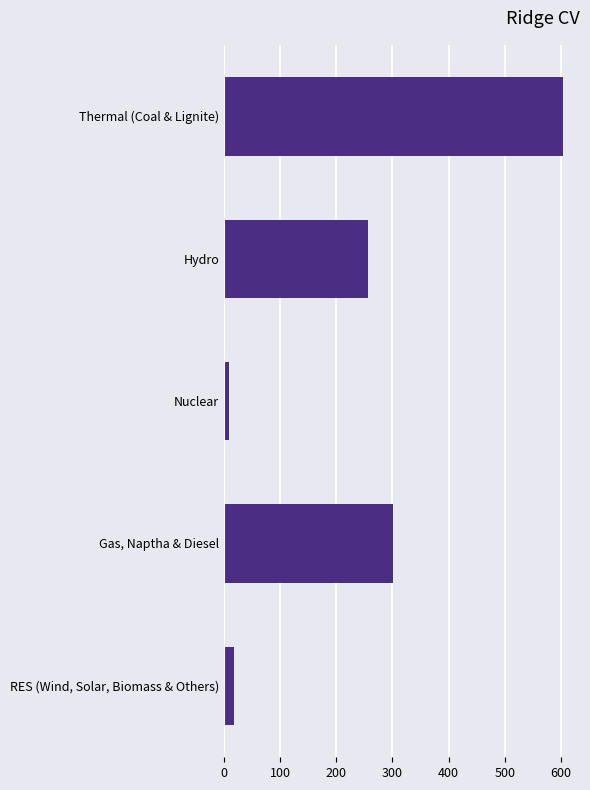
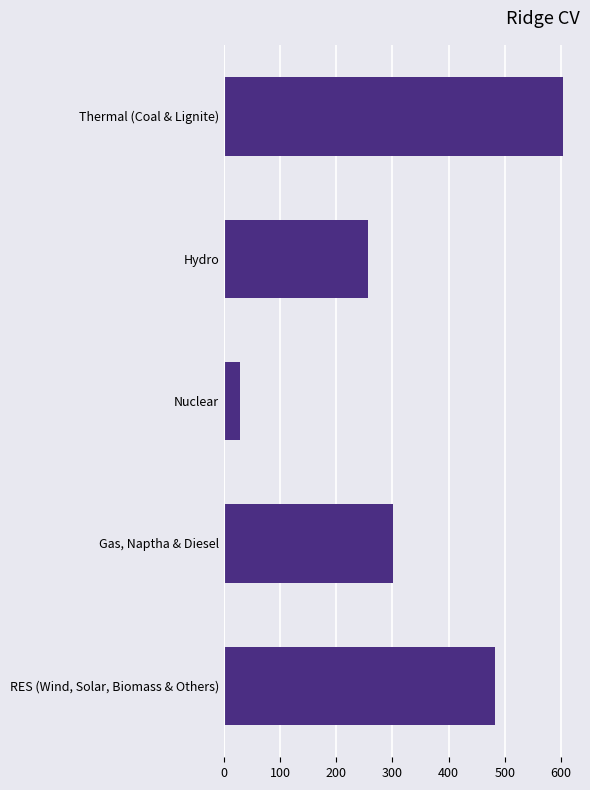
Nuclear: 10 -> 30
RES (Wind, Solar, Biomass & Others): 20 -> 480
